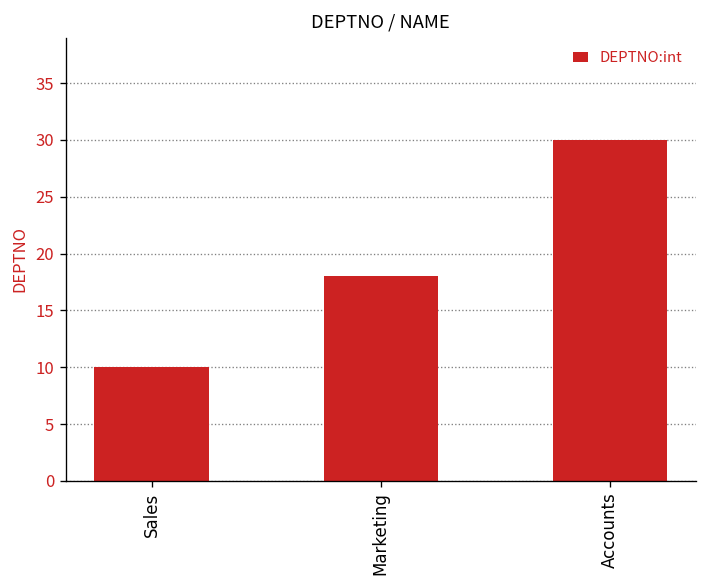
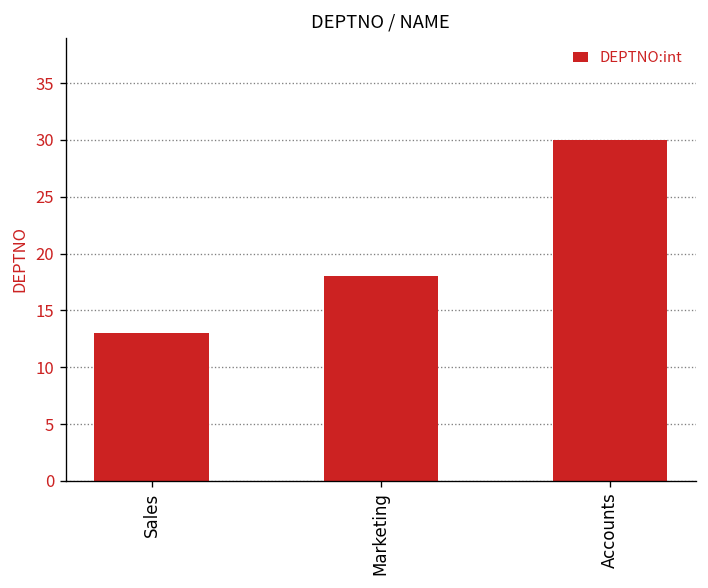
Sales: 10 -> 13
